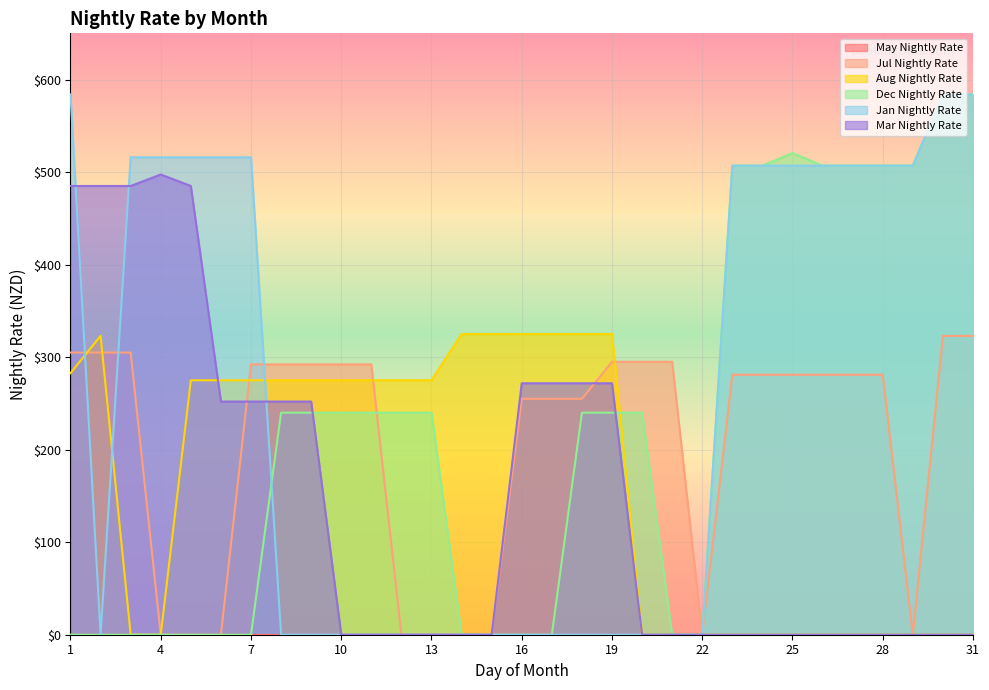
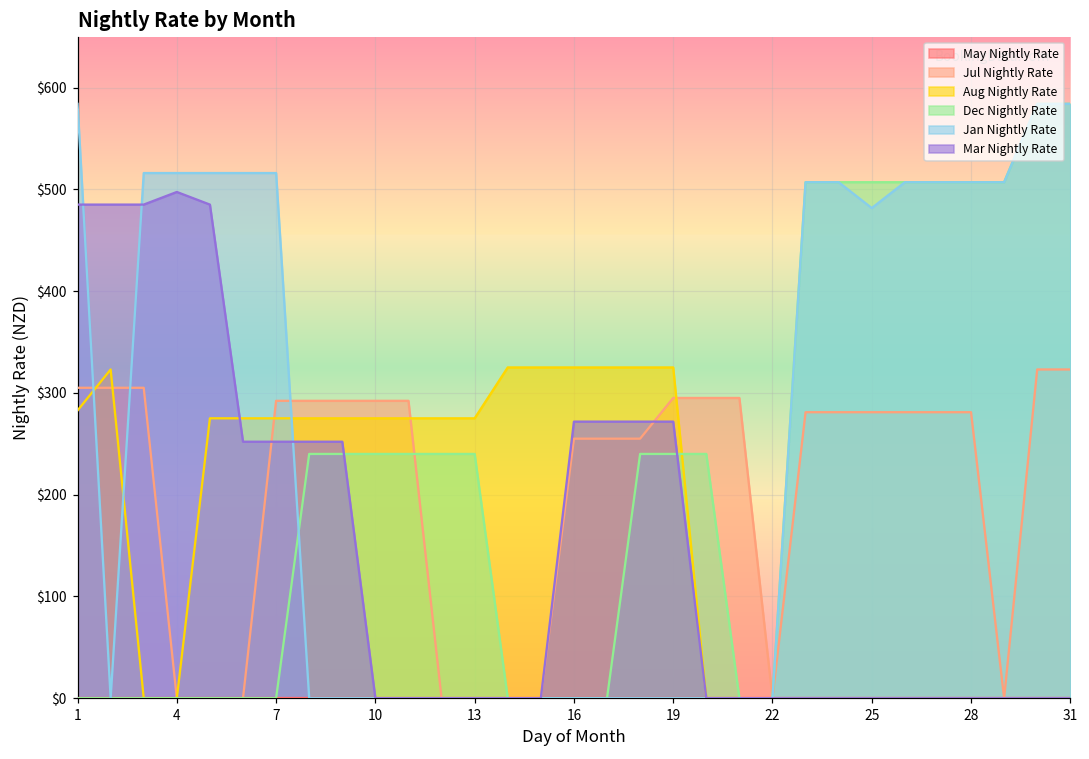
Dec Nightly Rate, 25: $520 -> $510
Jan Nightly Rate, 25: $510 -> $480
